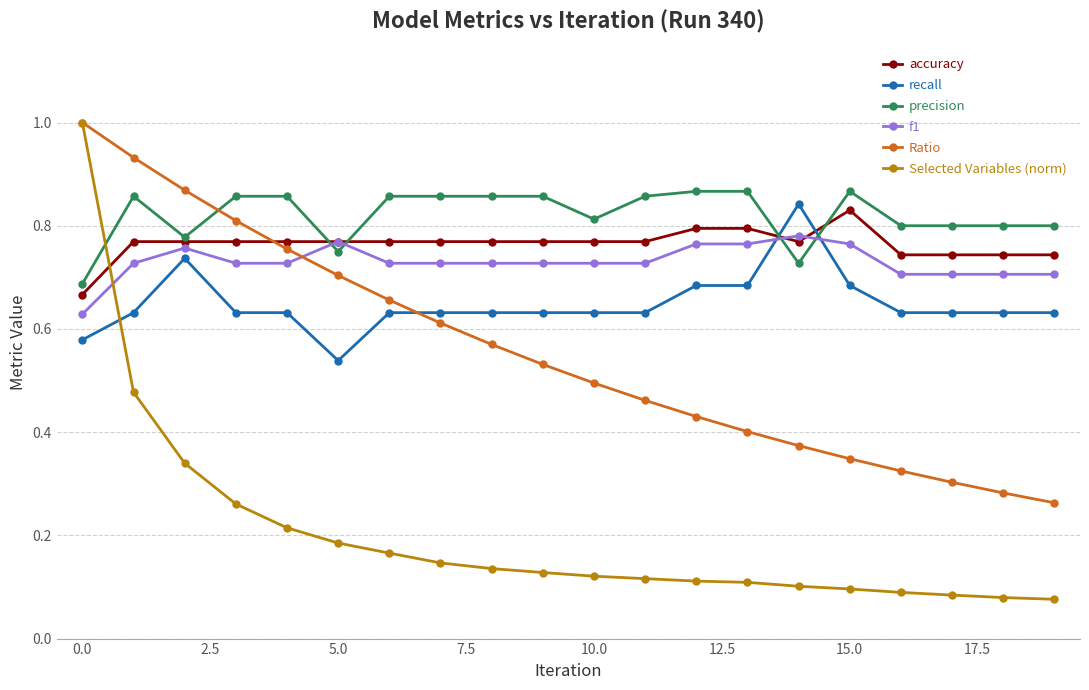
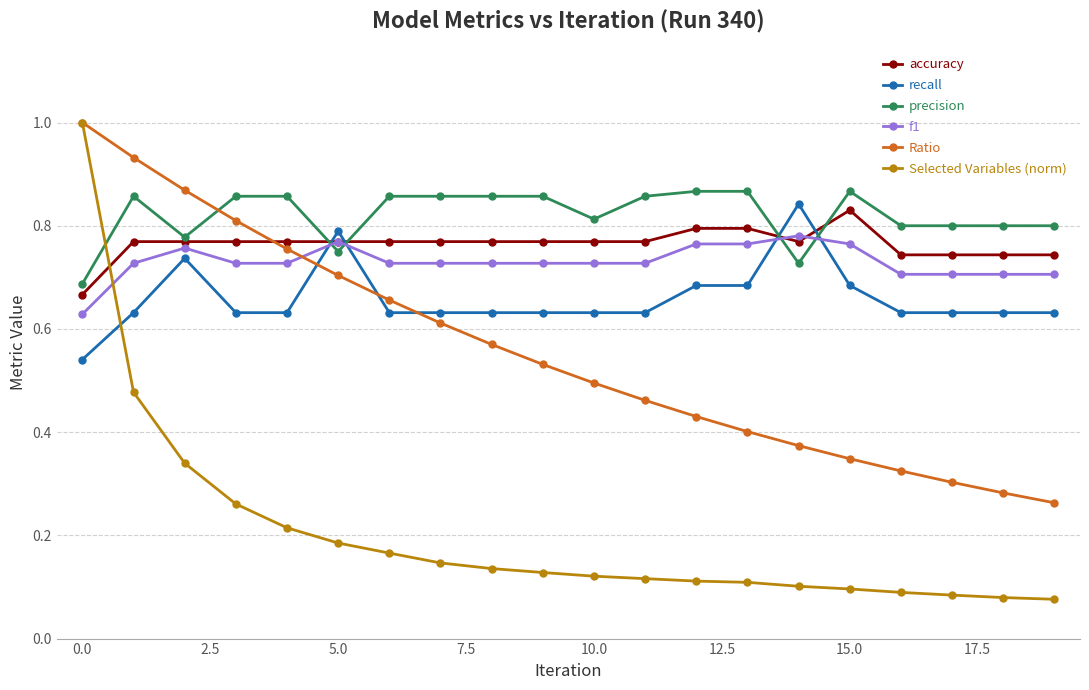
recall, 0.0: 0.58 -> 0.54
recall, 5.0: 0.54 -> 0.79
